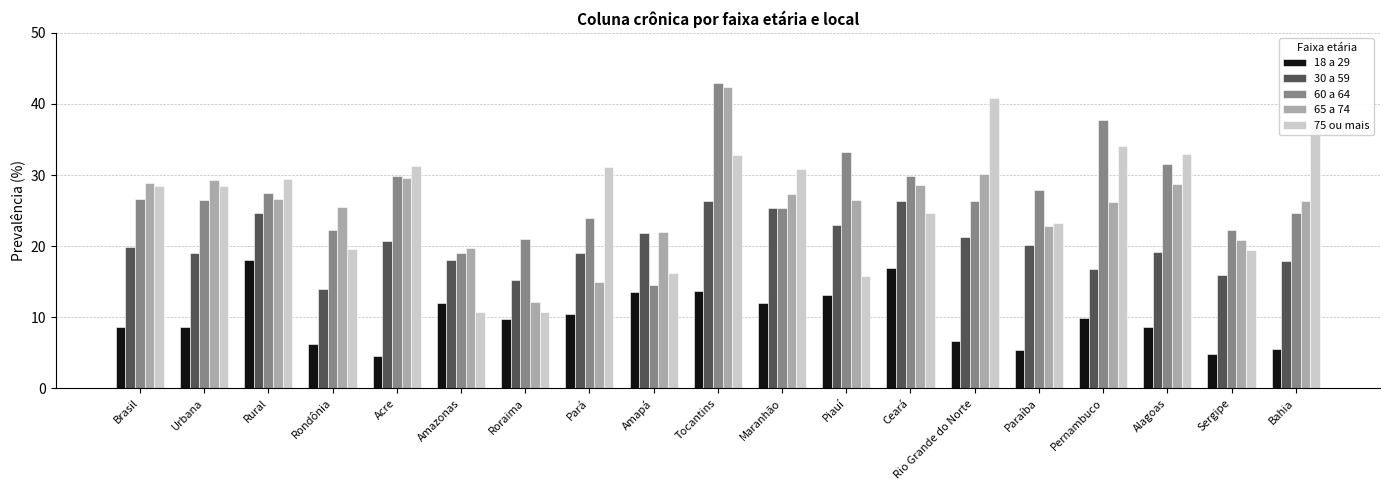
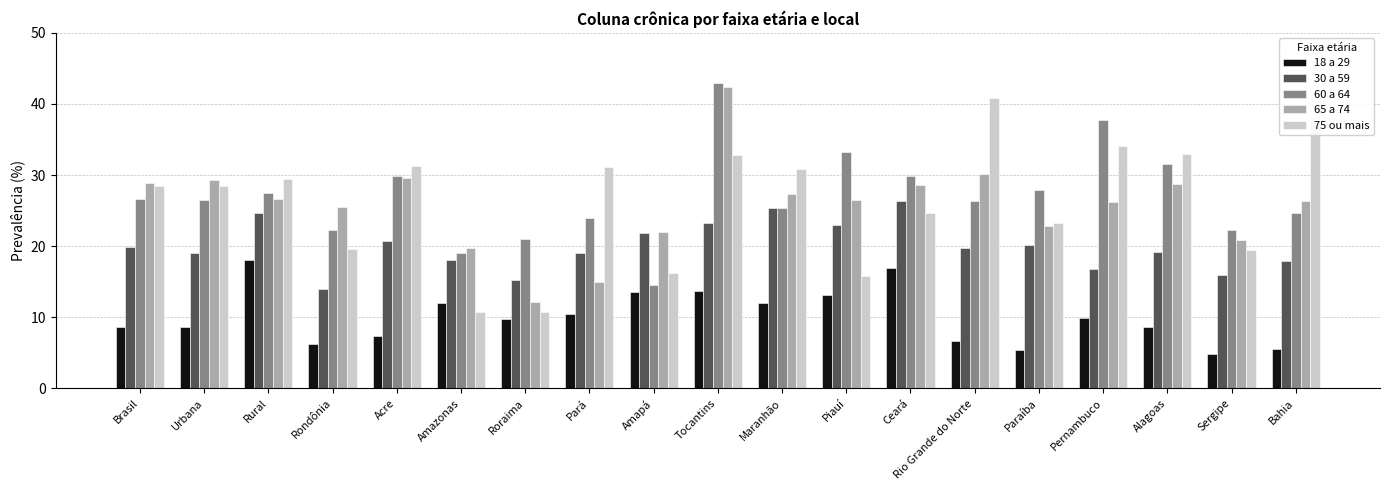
18 a 29, Acre: 5 -> 7
30 a 59, Tocantins: 26 -> 23
30 a 59, Rio Grande do Norte: 21 -> 20
